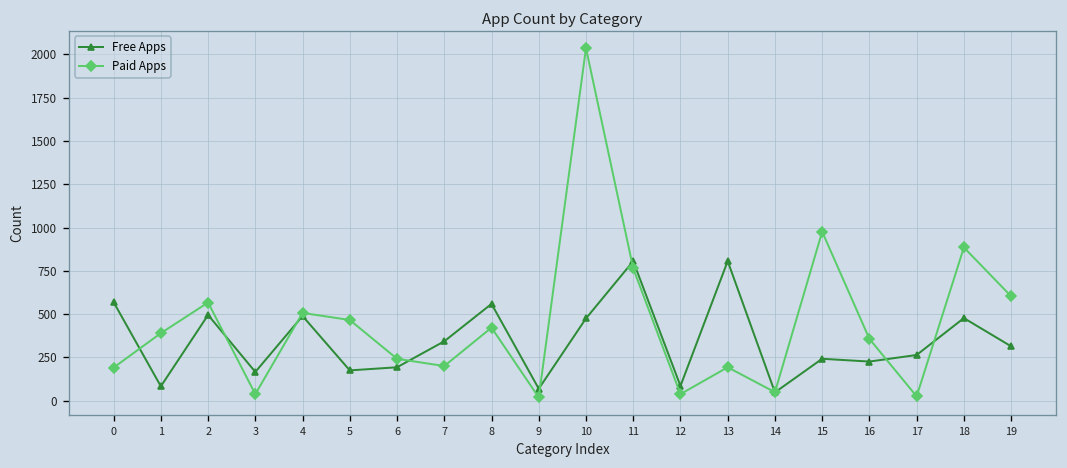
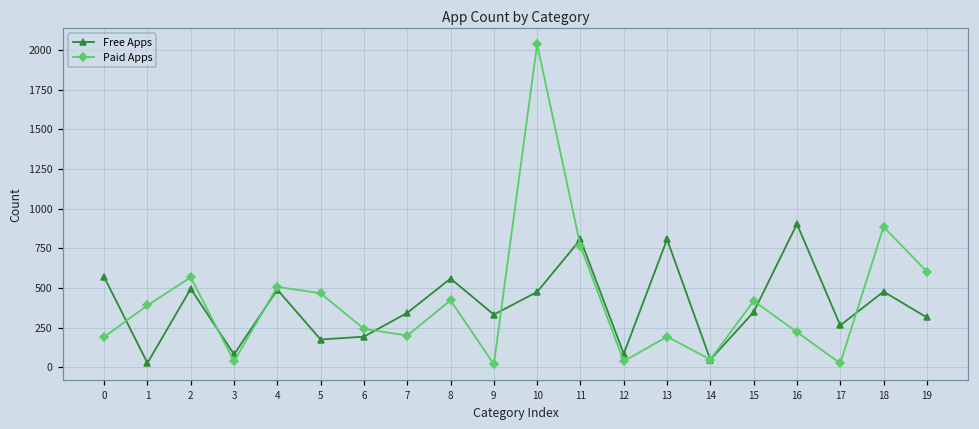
Free Apps, 1: 80 -> 30
Free Apps, 3: 170 -> 80
Free Apps, 9: 70 -> 330
Free Apps, 15: 240 -> 350
Paid Apps, 15: 980 -> 420
Free Apps, 16: 230 -> 900
Paid Apps, 16: 360 -> 220
